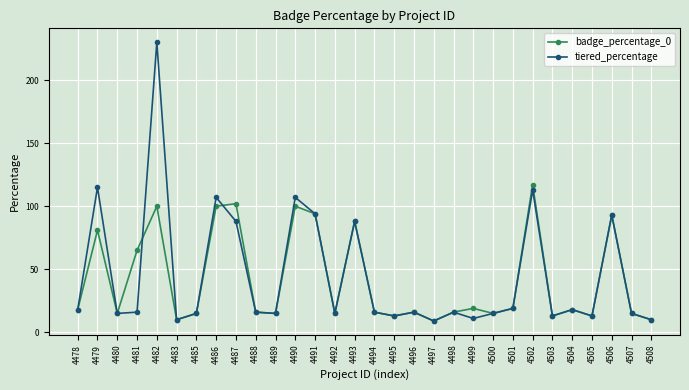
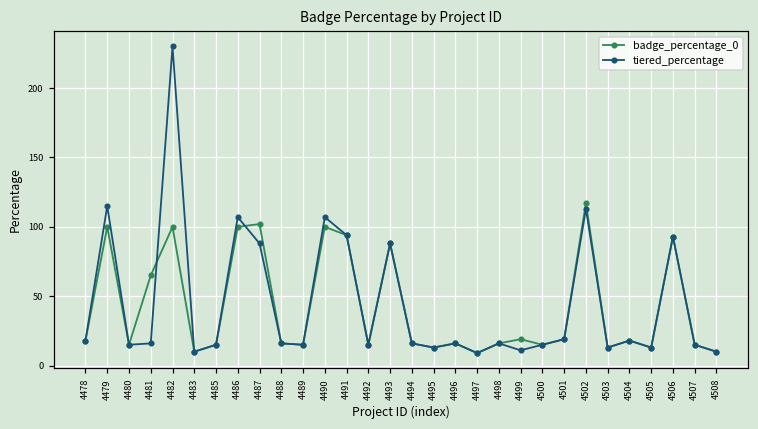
badge_percentage_0, 4479: 81 -> 100
